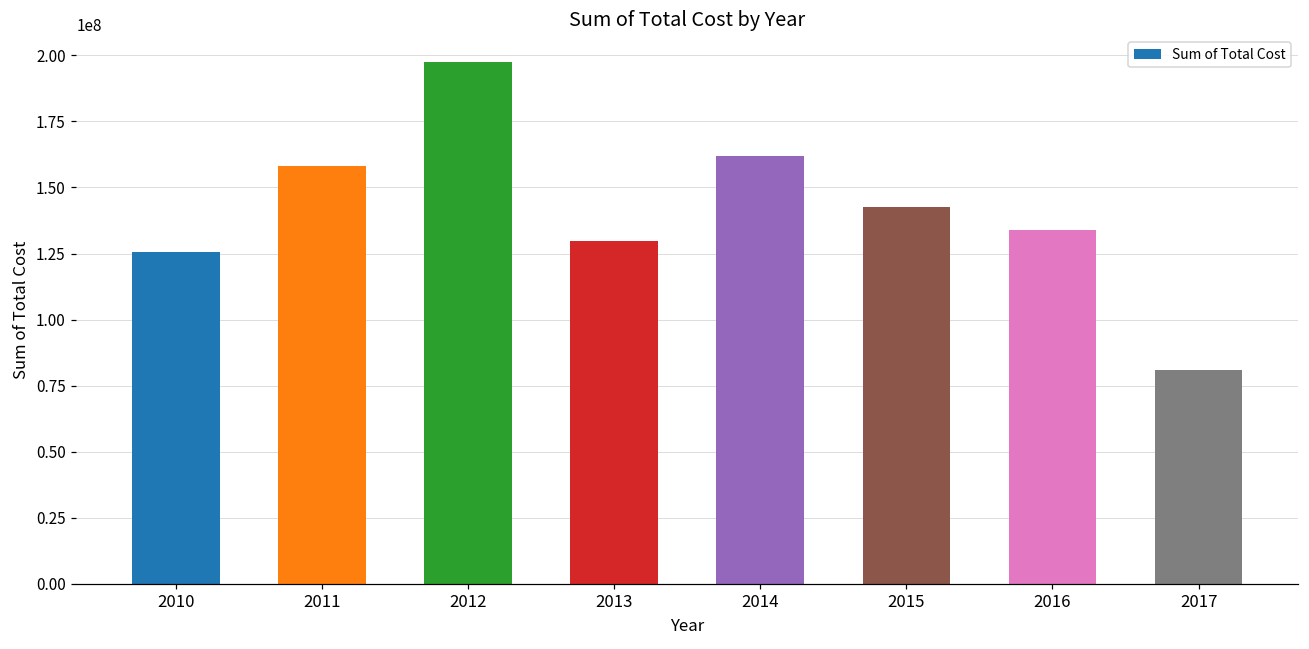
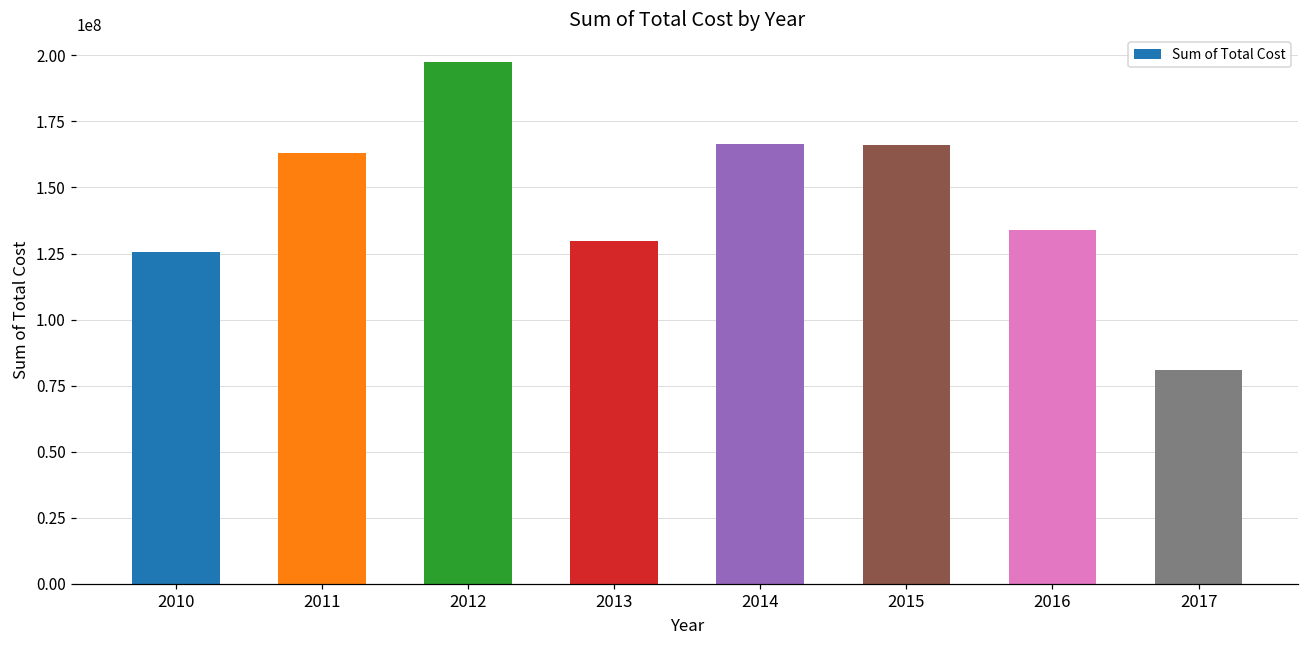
2011: 158000000 -> 163000000
2014: 162000000 -> 166000000
2015: 143000000 -> 166000000
